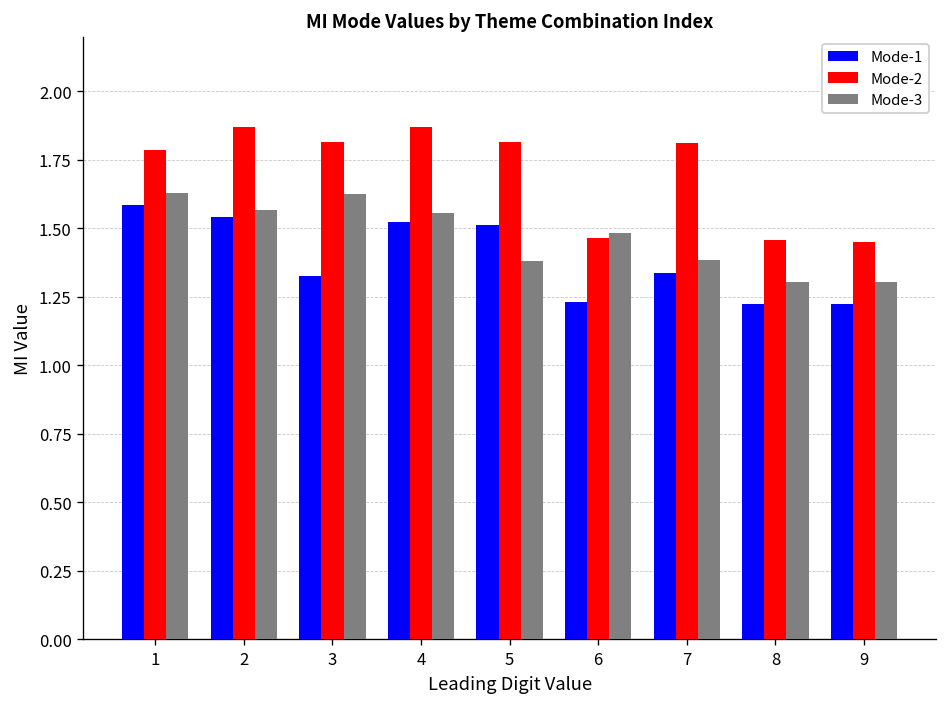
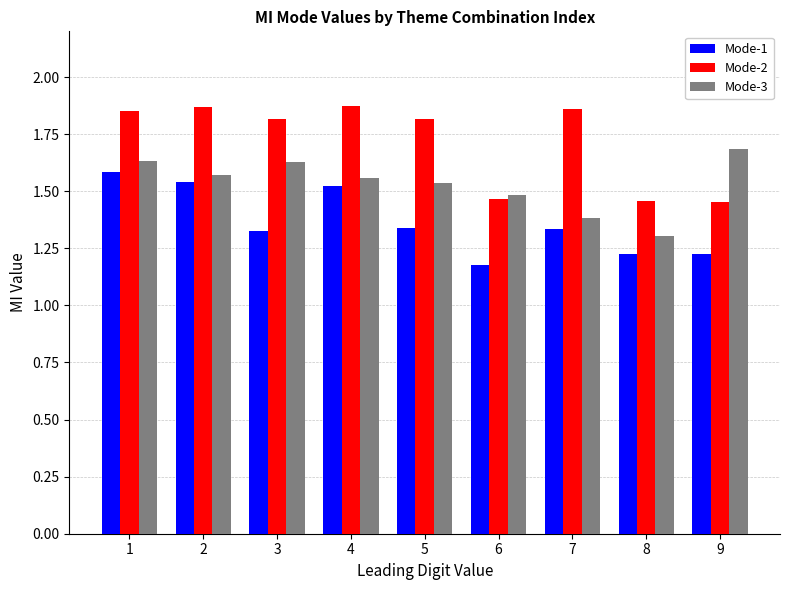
Mode-2, 1: 1.78 -> 1.85
Mode-1, 5: 1.51 -> 1.34
Mode-3, 5: 1.38 -> 1.53
Mode-1, 6: 1.23 -> 1.18
Mode-2, 7: 1.81 -> 1.86
Mode-3, 9: 1.30 -> 1.69
